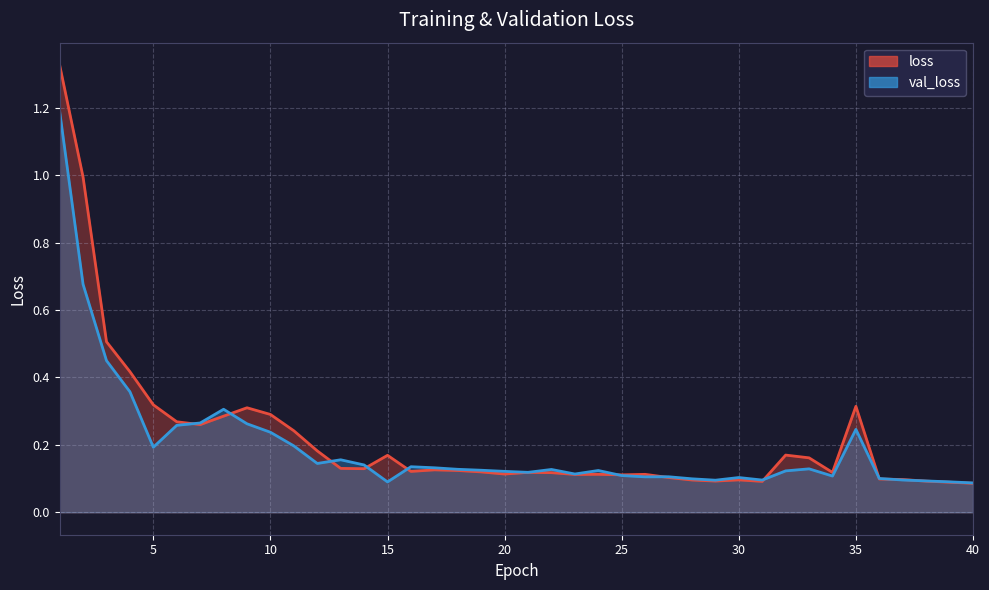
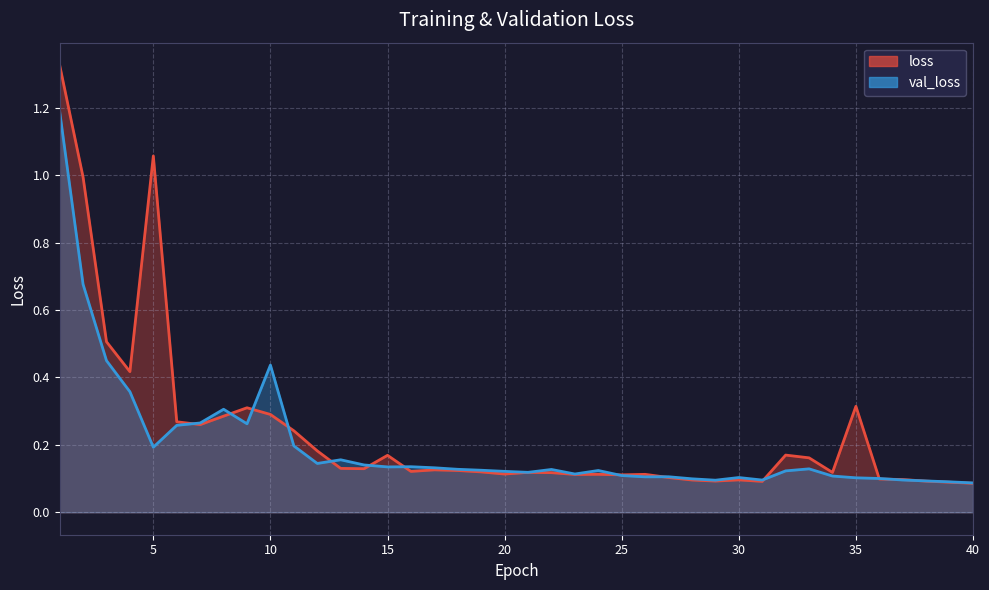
loss, 5: 0.32 -> 1.06
val_loss, 10: 0.24 -> 0.44
val_loss, 15: 0.09 -> 0.13
val_loss, 35: 0.25 -> 0.10
